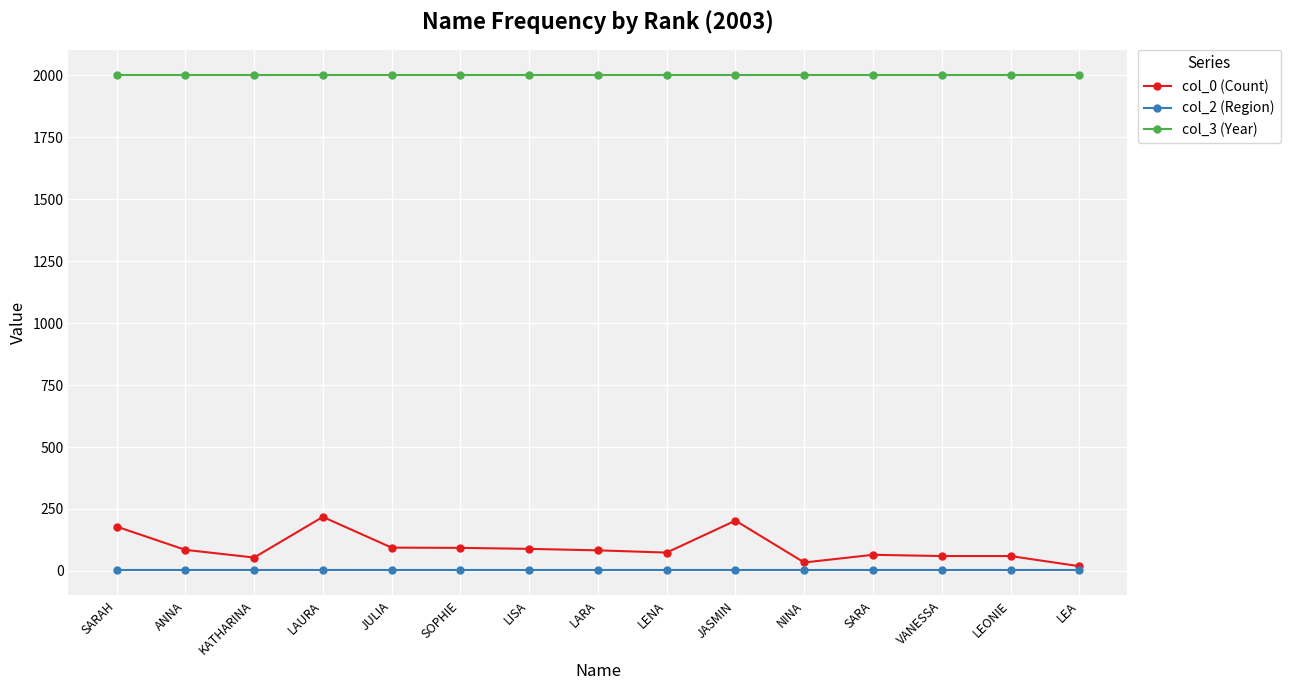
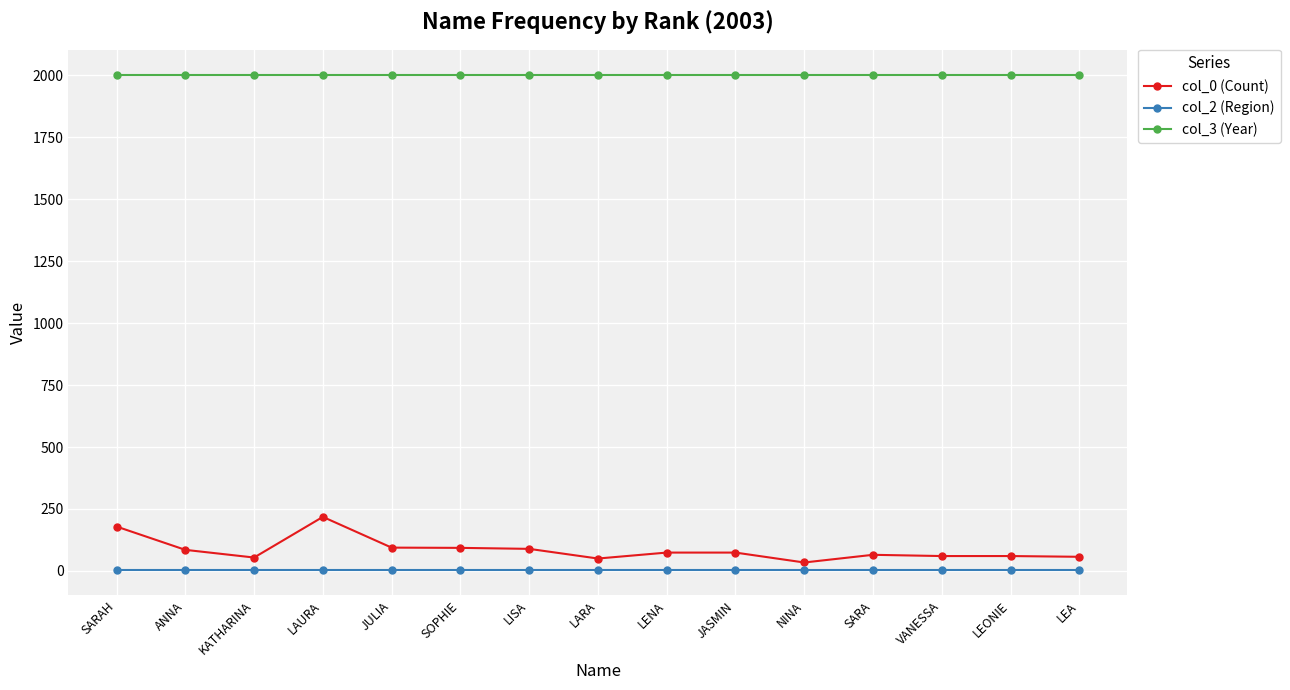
col_0 (Count), LARA: 80 -> 50
col_0 (Count), JASMIN: 200 -> 70
col_0 (Count), LEA: 20 -> 60
